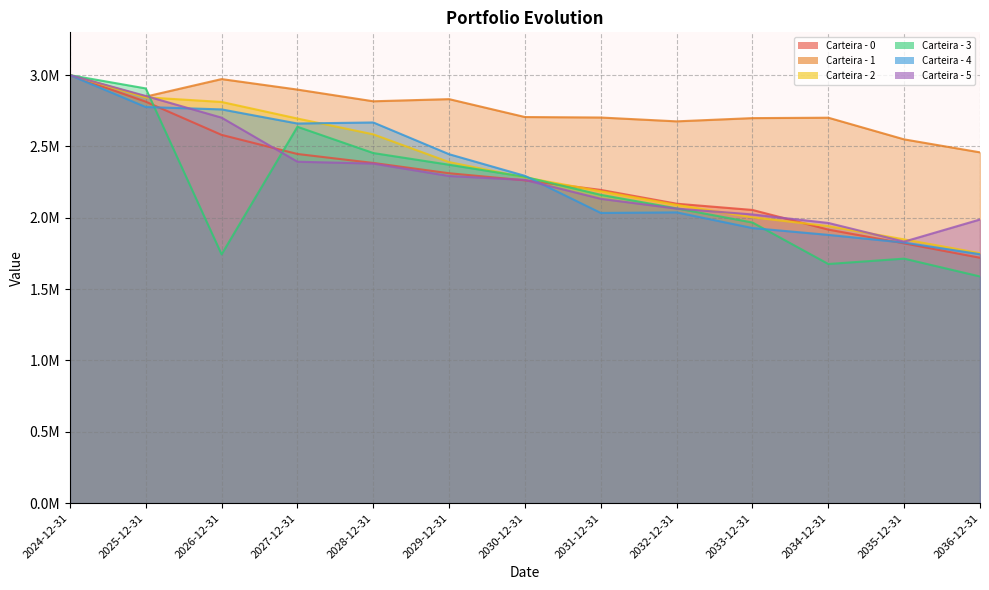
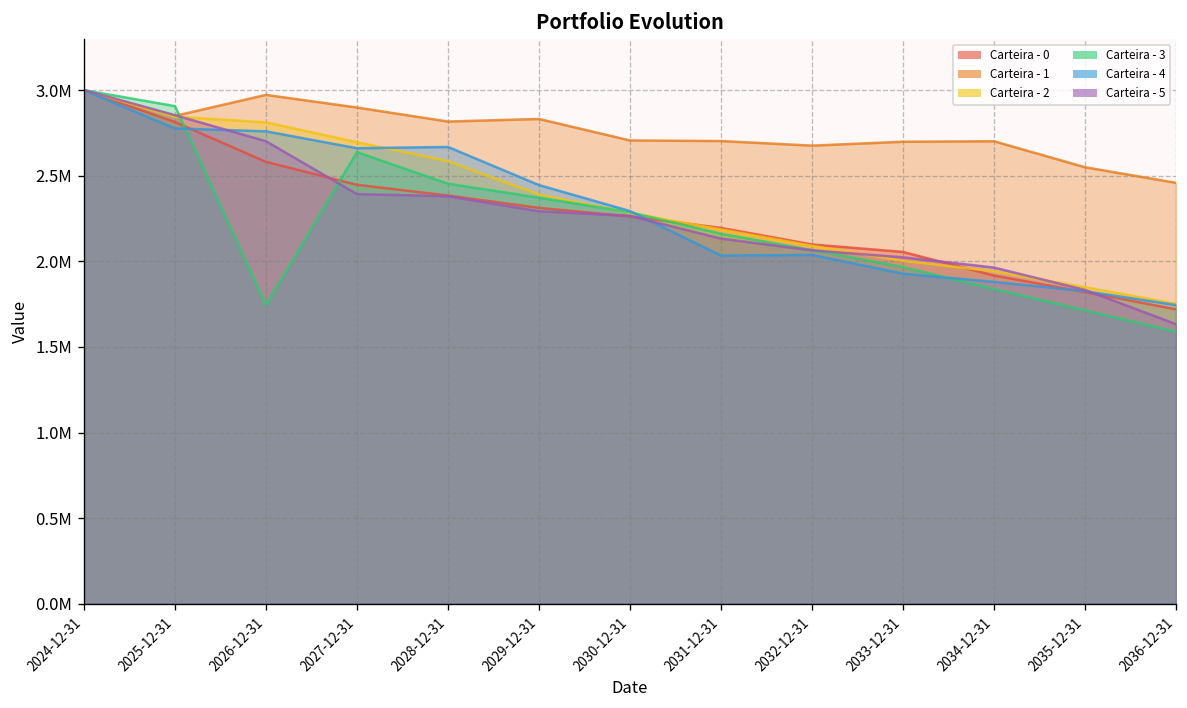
Carteira - 3, 2034-12-31: 1680000 -> 1840000
Carteira - 5, 2036-12-31: 1990000 -> 1630000
